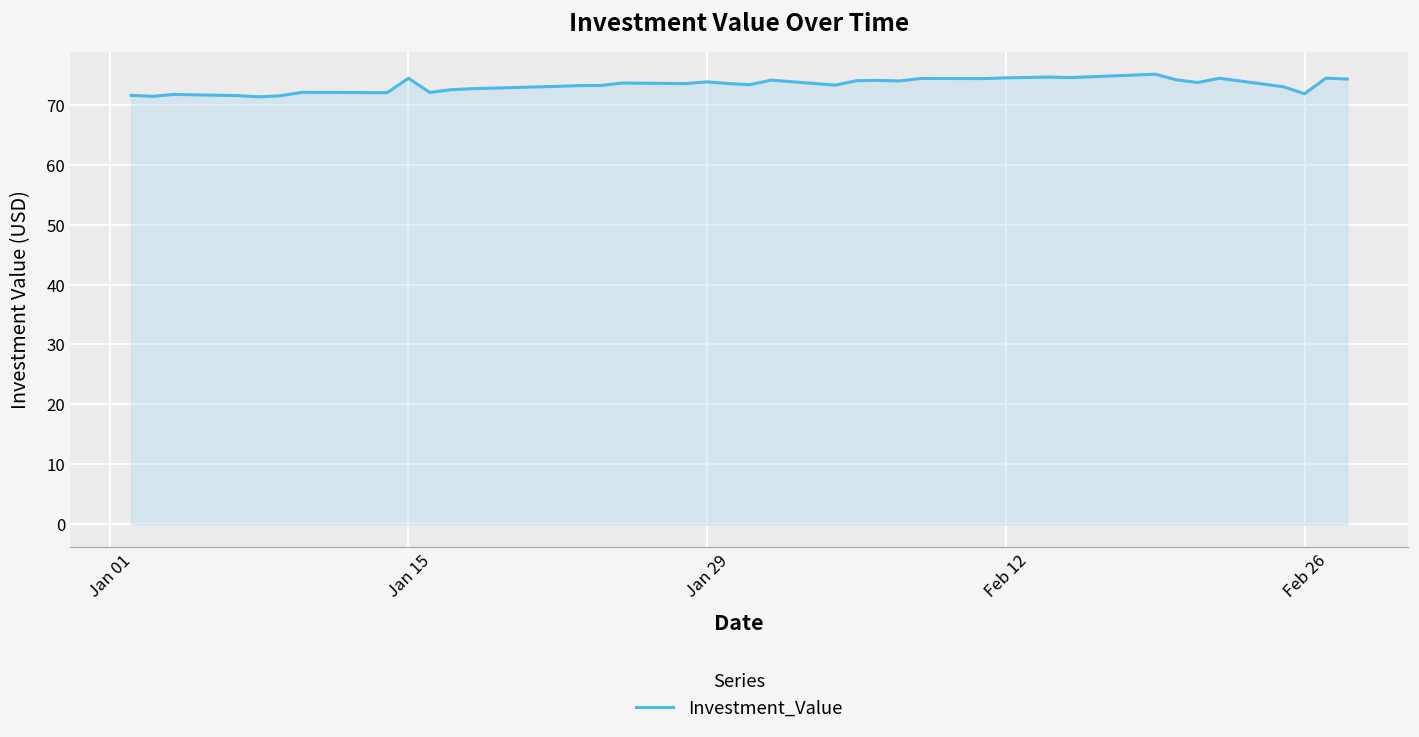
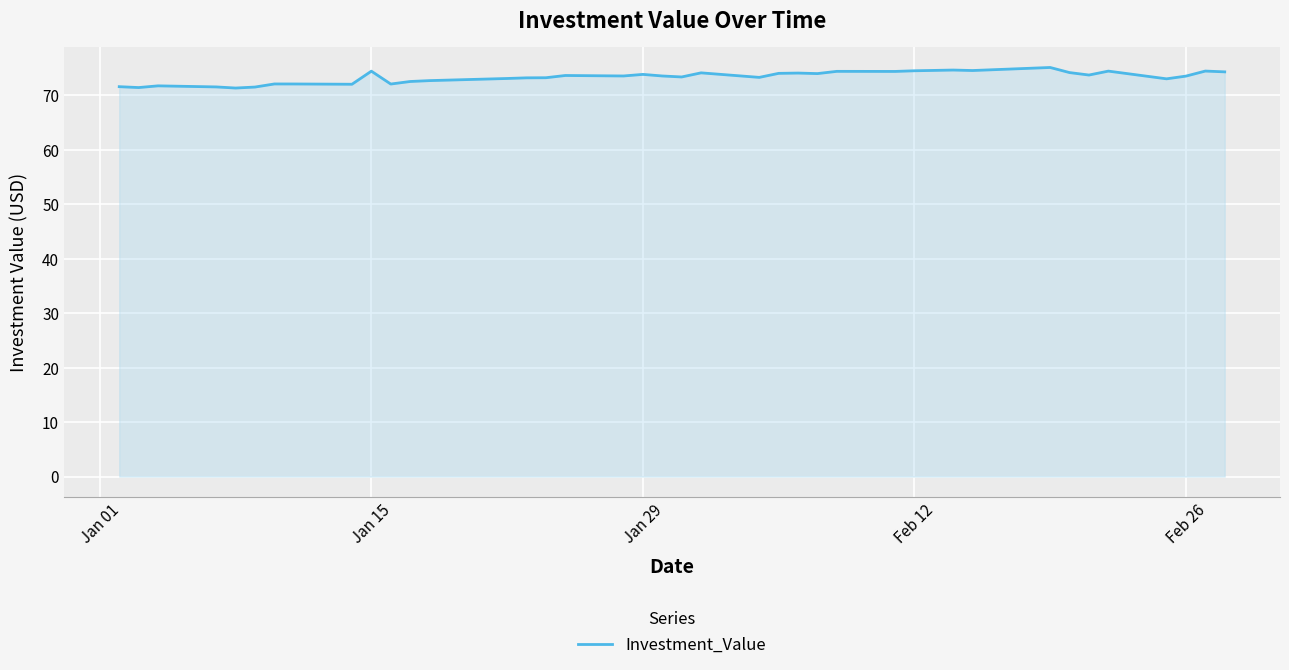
Feb 26: 72 -> 74
